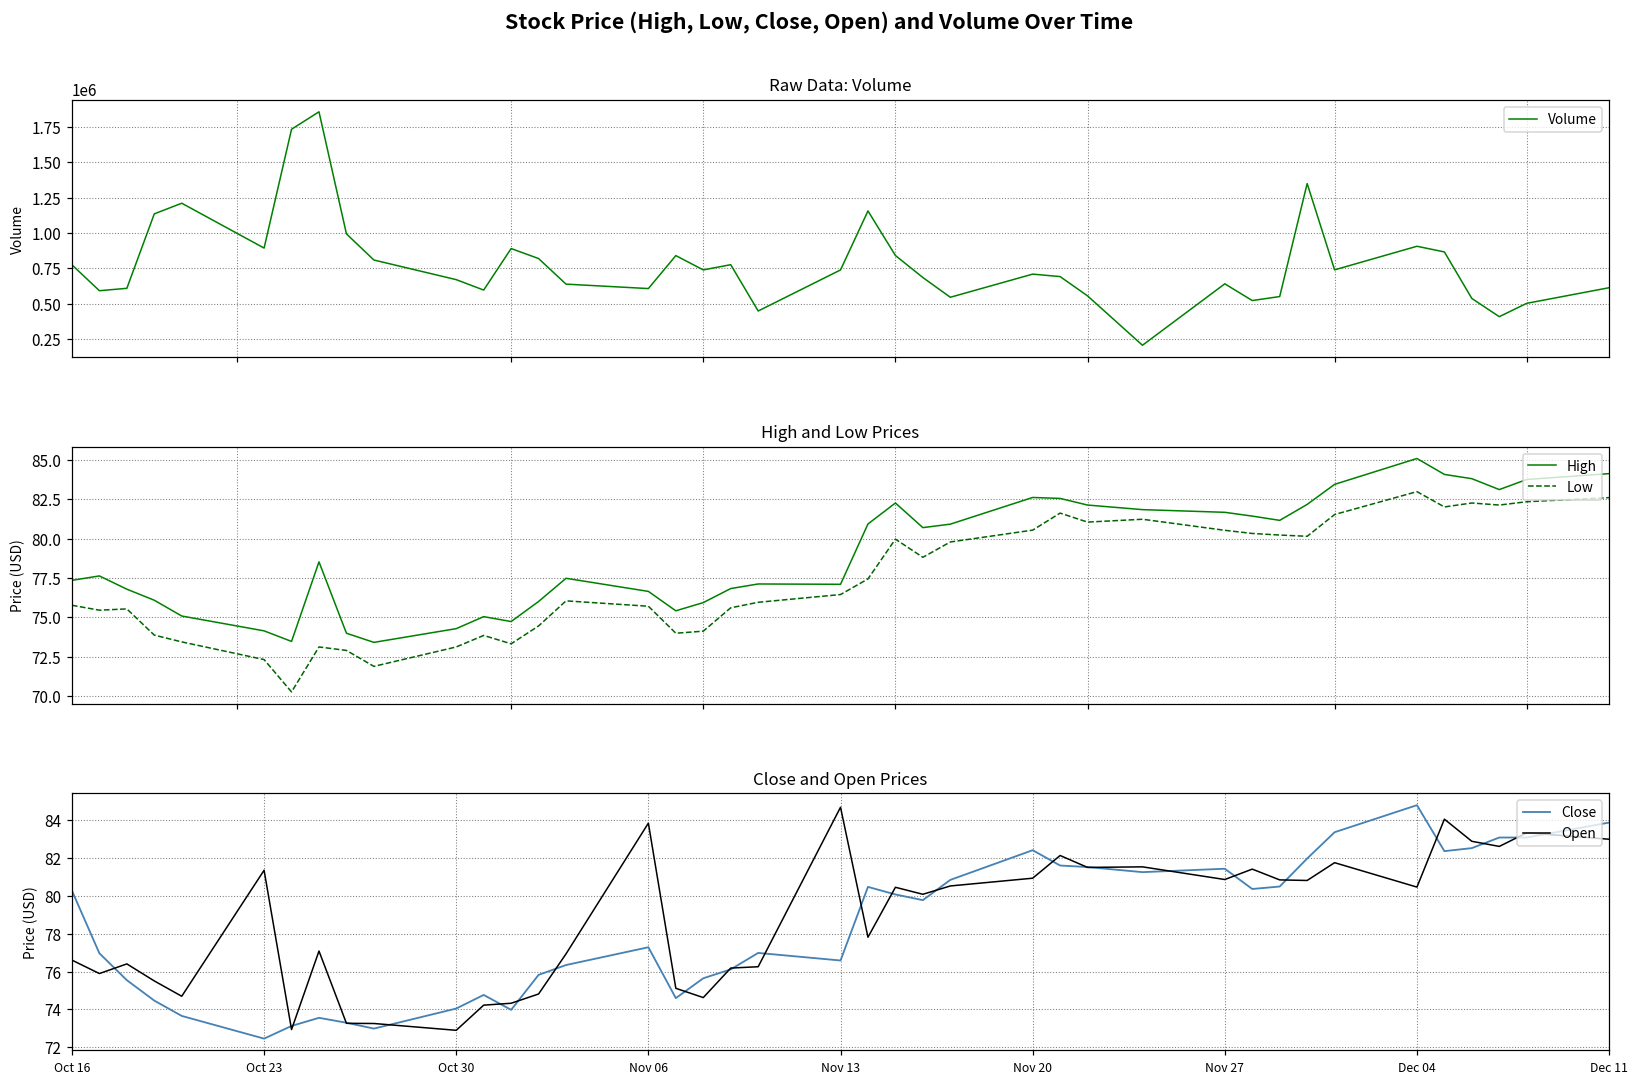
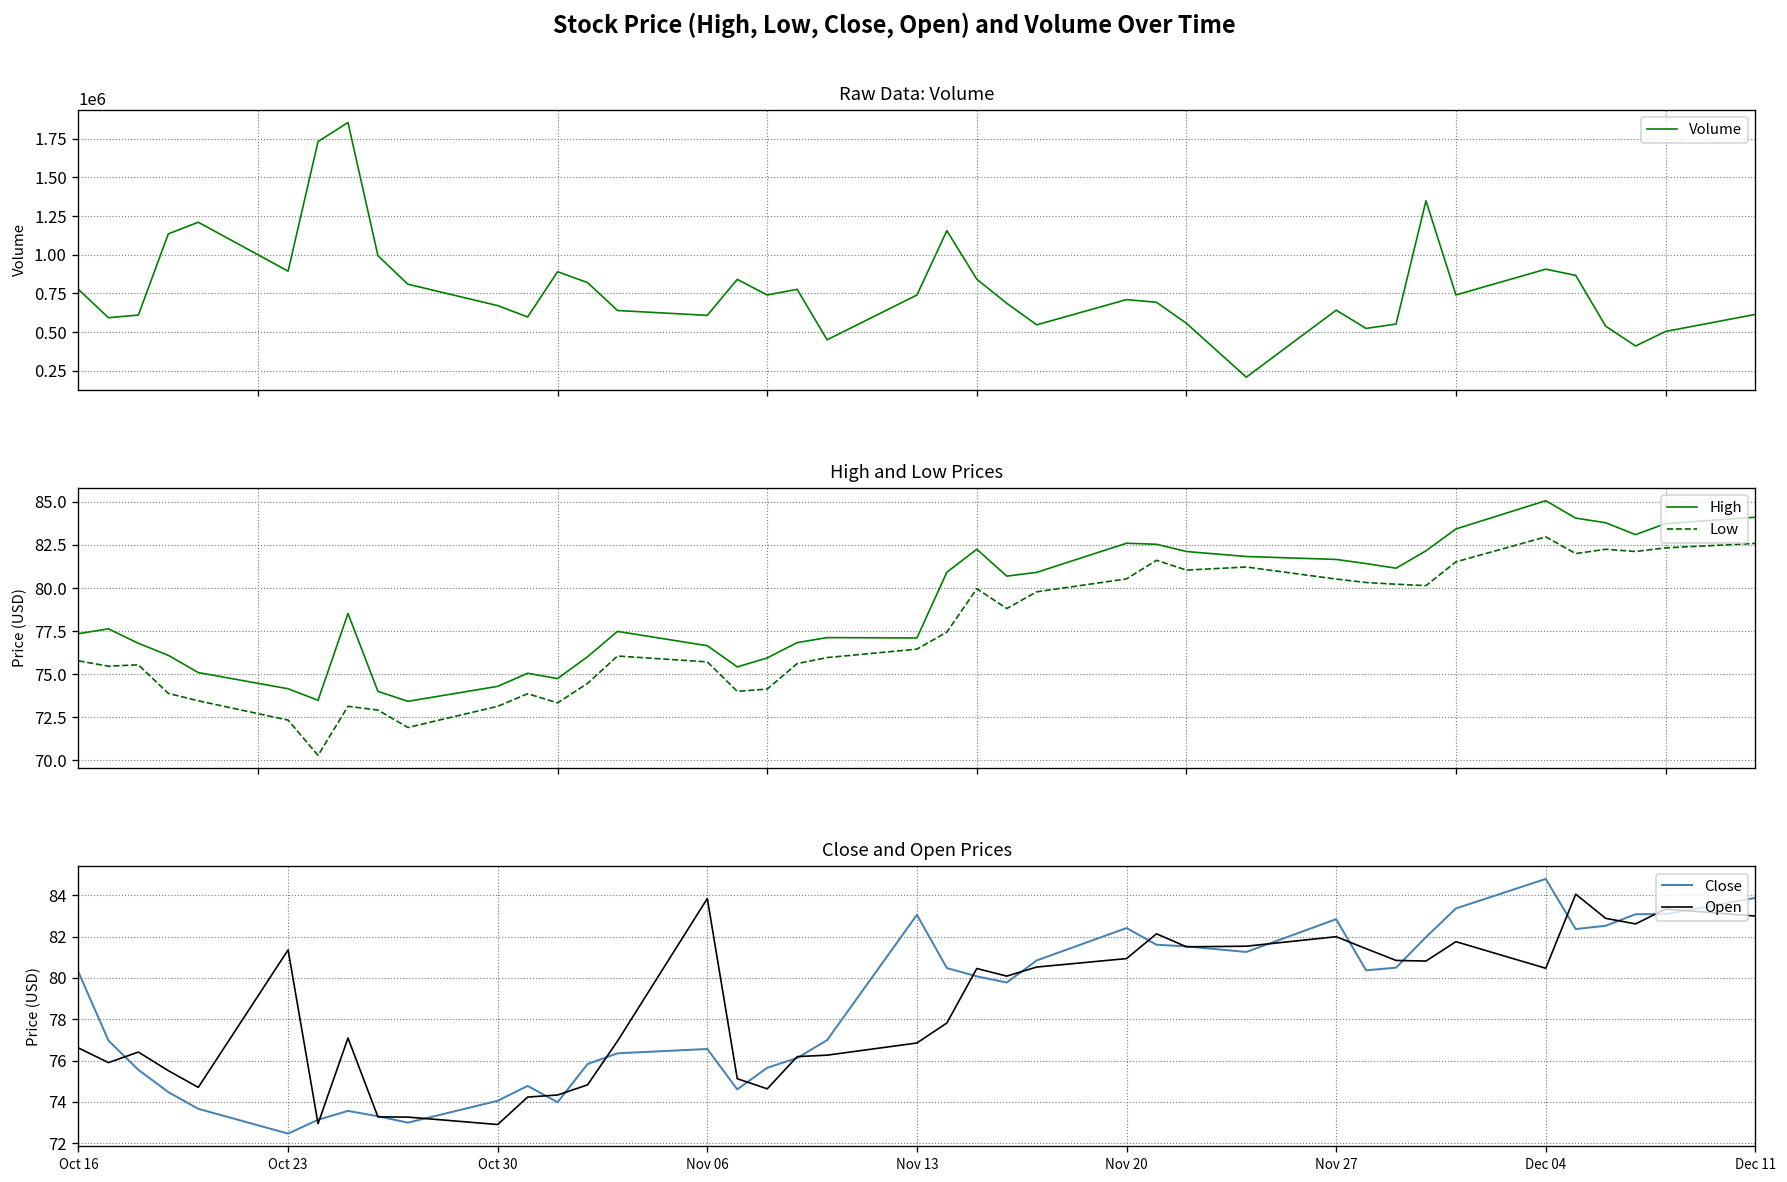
Close and Open Prices, Close, Nov 06: 77.3 -> 76.6
Close and Open Prices, Close, Nov 13: 76.6 -> 83.1
Close and Open Prices, Open, Nov 13: 84.7 -> 76.9
Close and Open Prices, Close, Nov 27: 81.4 -> 82.9
Close and Open Prices, Open, Nov 27: 80.9 -> 82.0
